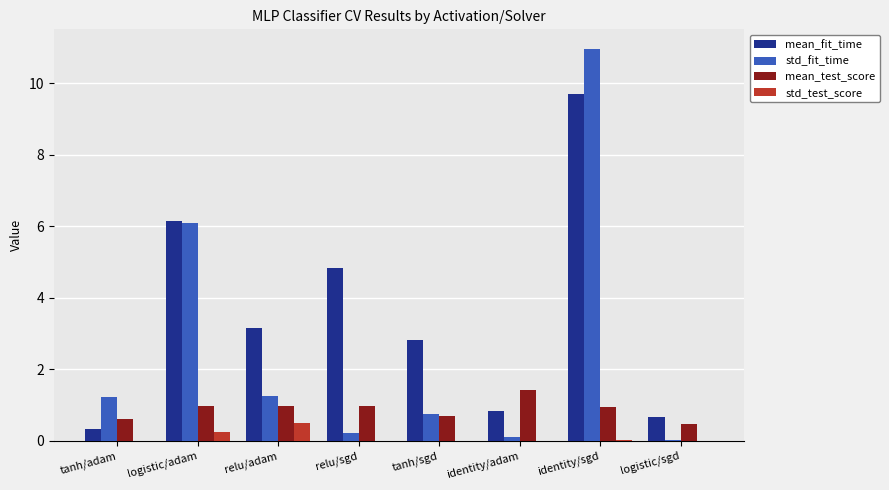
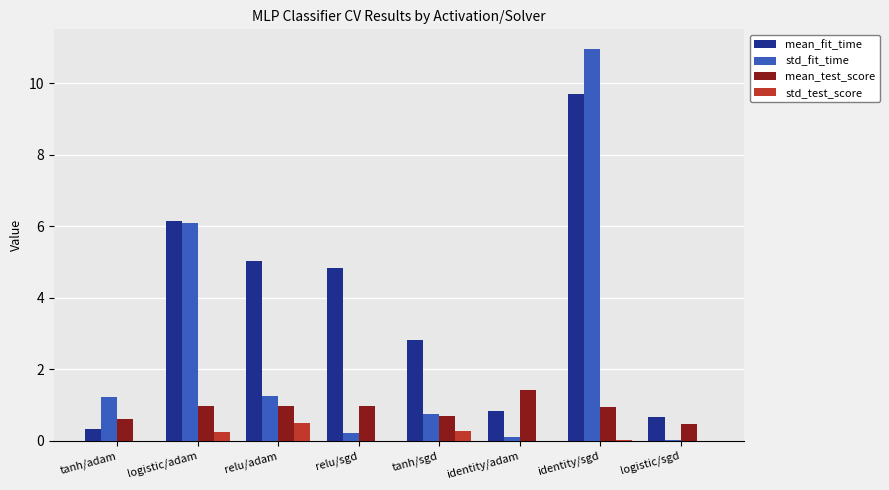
mean_fit_time, relu/adam: 3.2 -> 5.0
std_test_score, tanh/sgd: 0.0 -> 0.3
